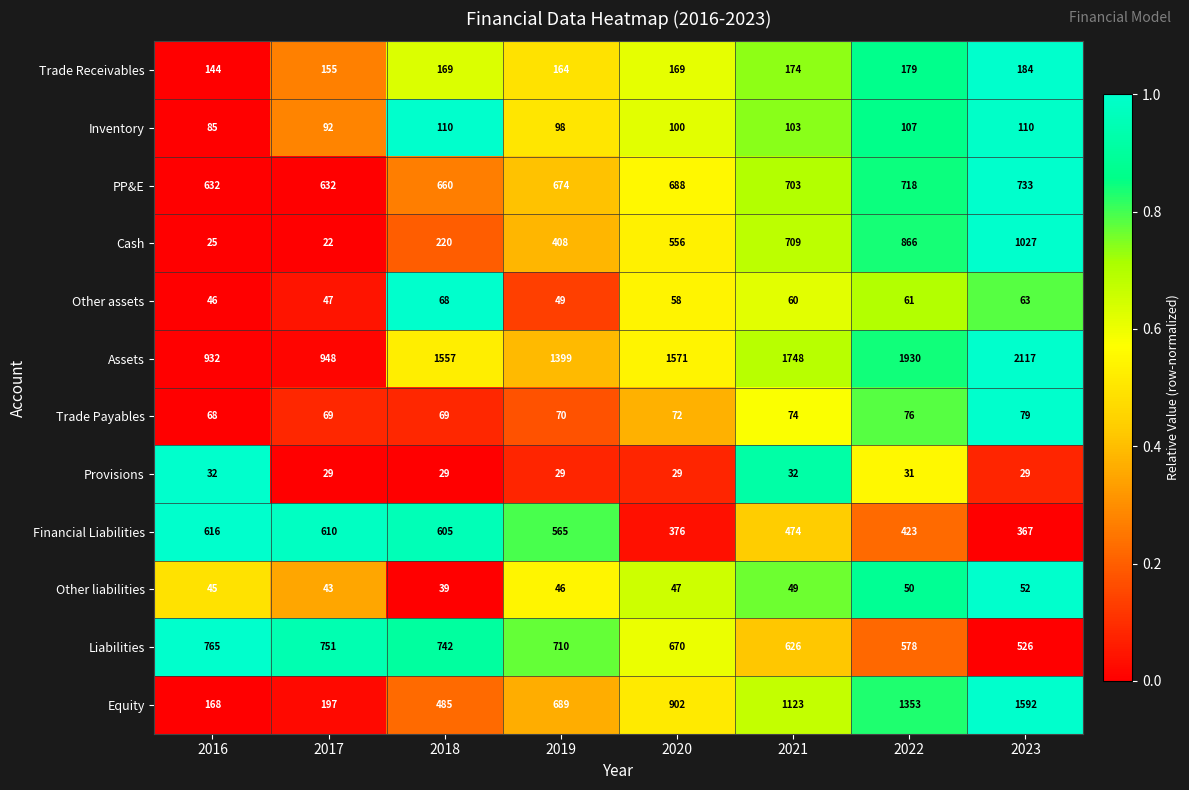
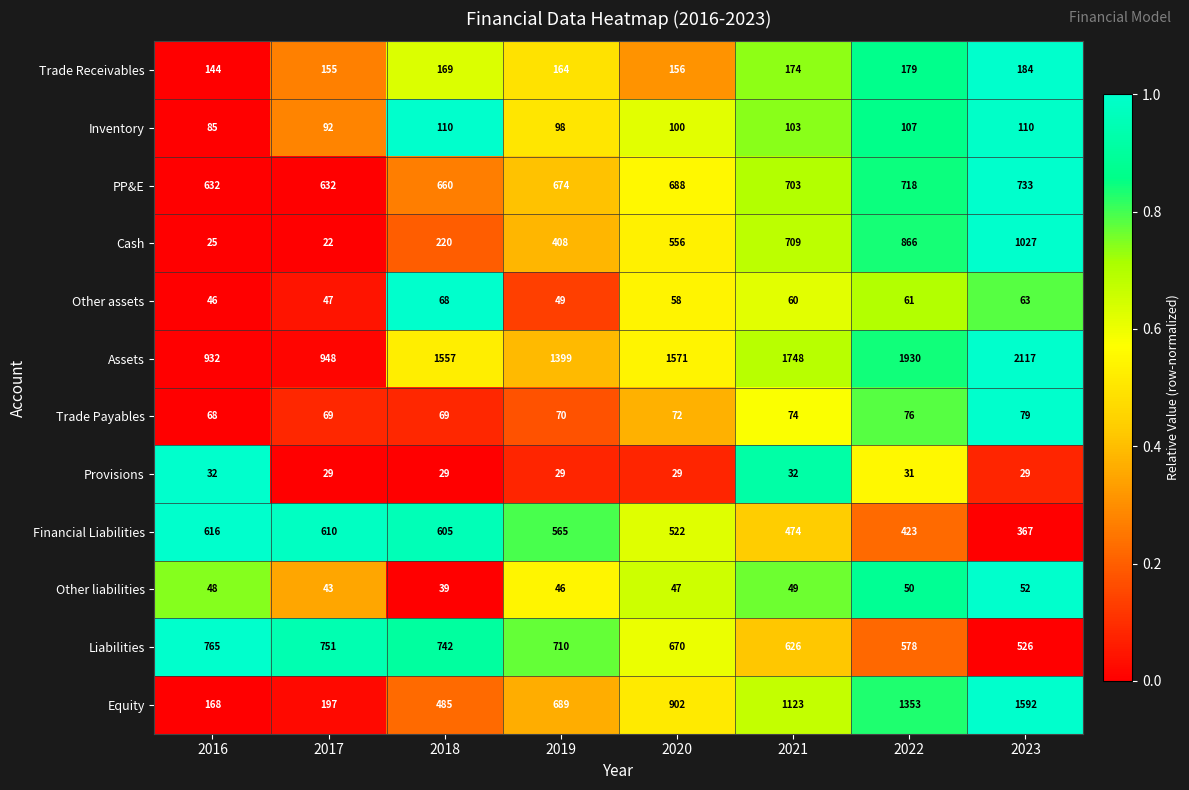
Trade Receivables, 2020: 169 -> 156
Financial Liabilities, 2020: 376 -> 522
Other liabilities, 2016: 45 -> 48
